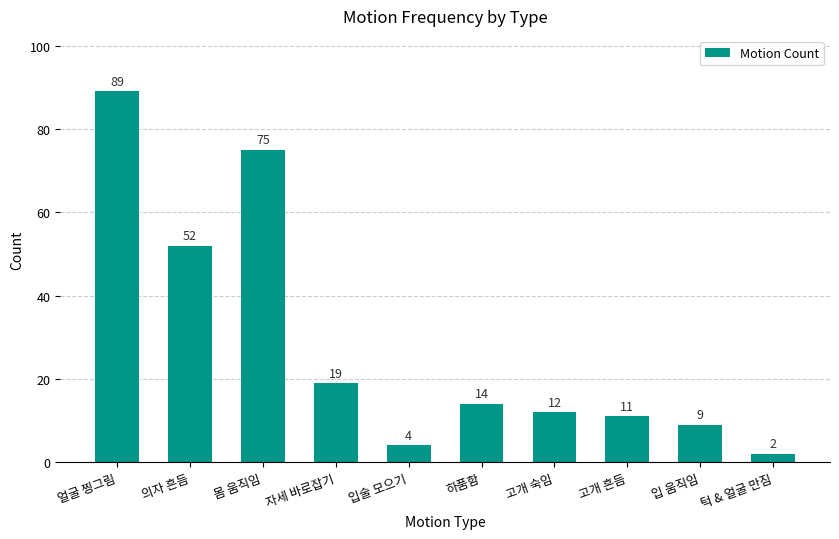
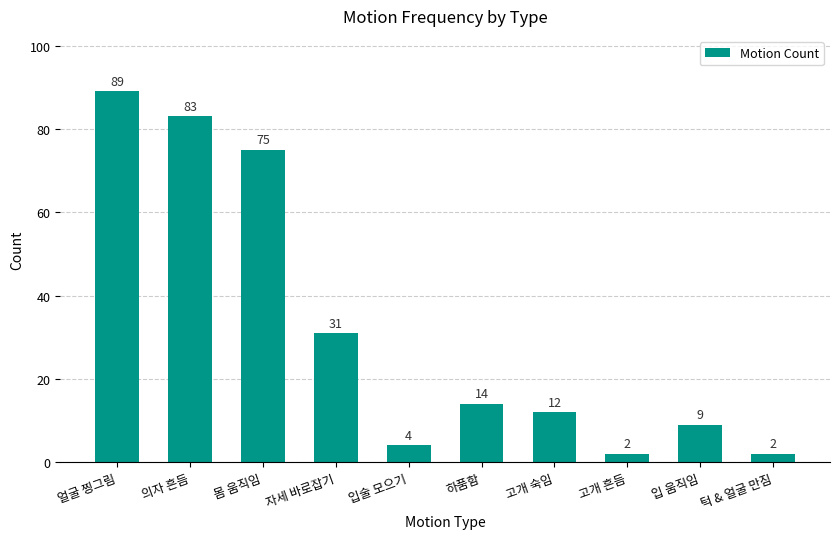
의자 흔듬: 52 -> 83
자세 바로잡기: 19 -> 31
고개 흔듬: 11 -> 2
